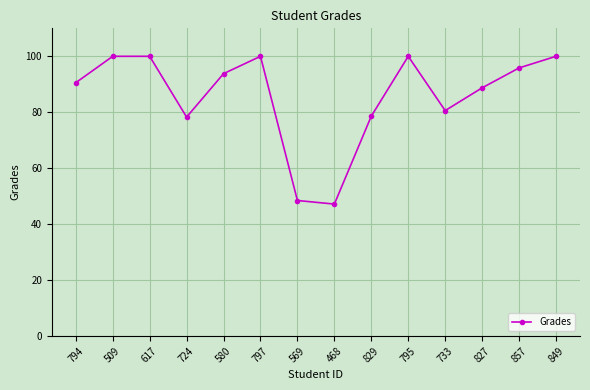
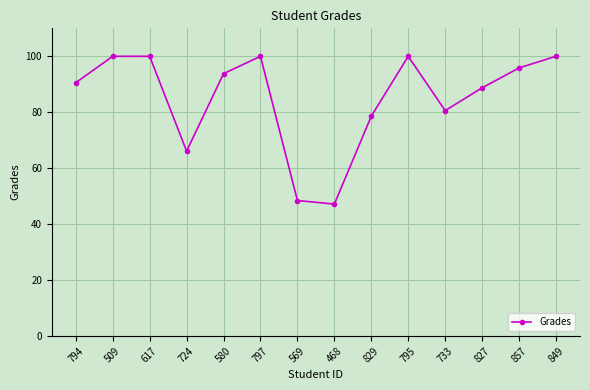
724: 78 -> 66
